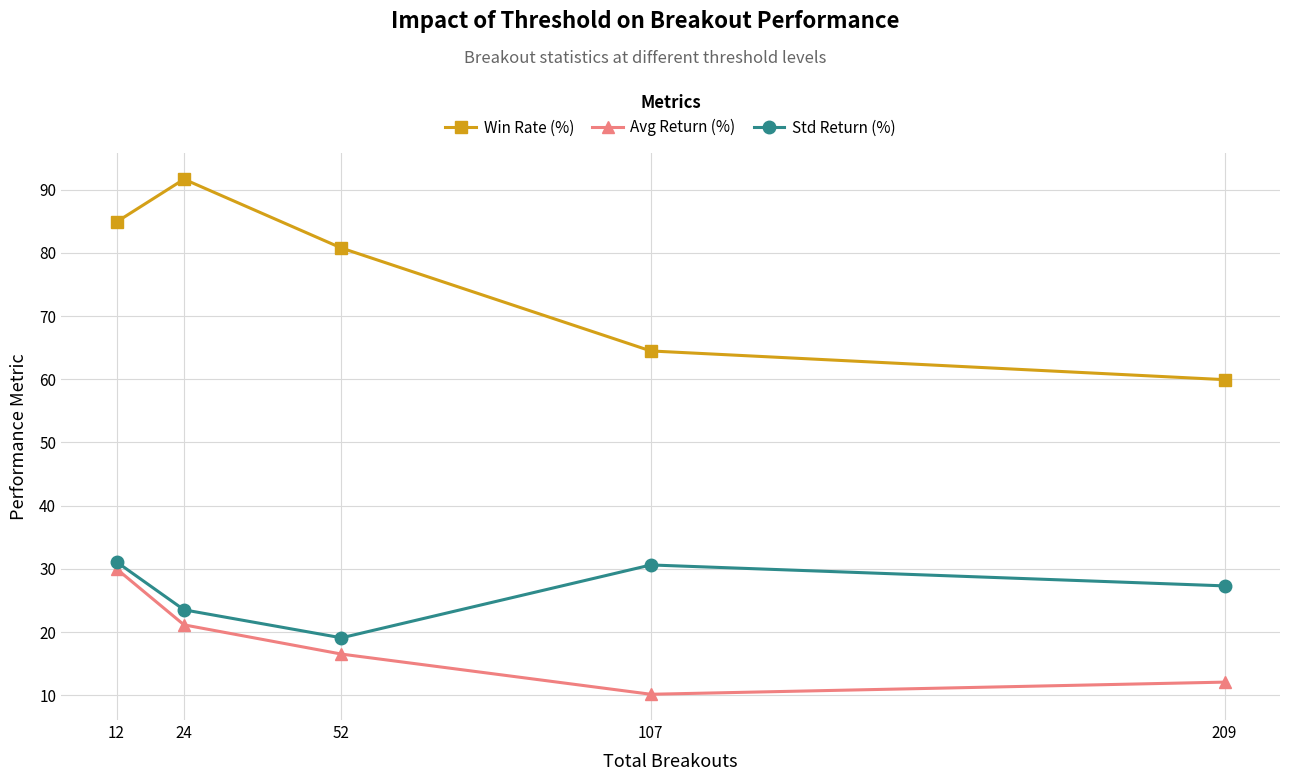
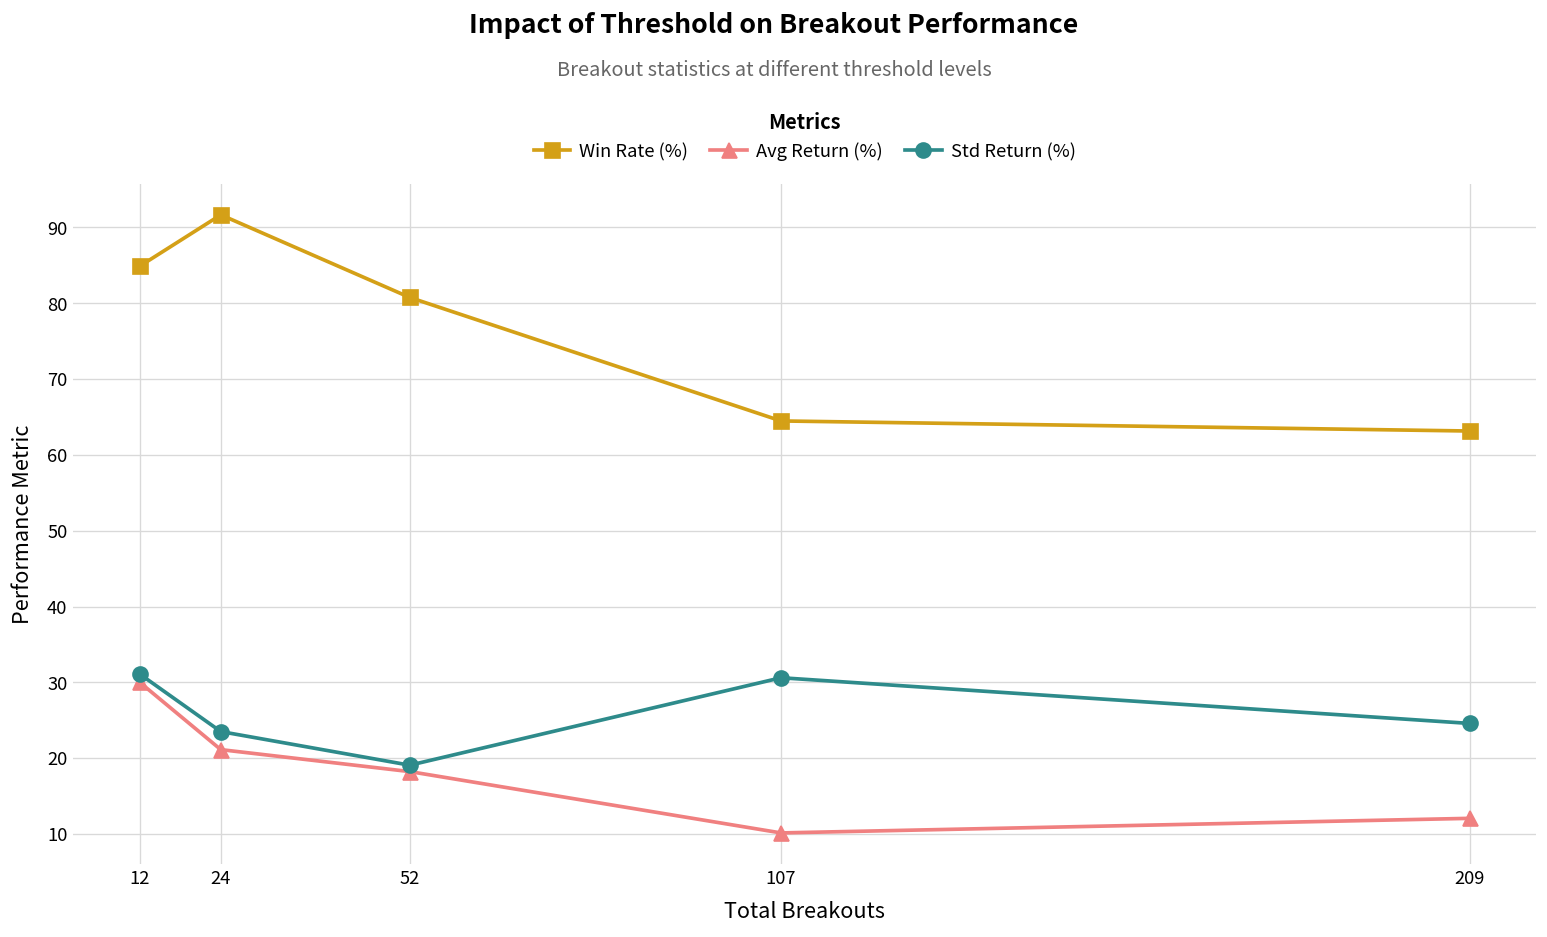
Avg Return (%), 52: 17 -> 18
Win Rate (%), 209: 60 -> 63
Std Return (%), 209: 27 -> 25
